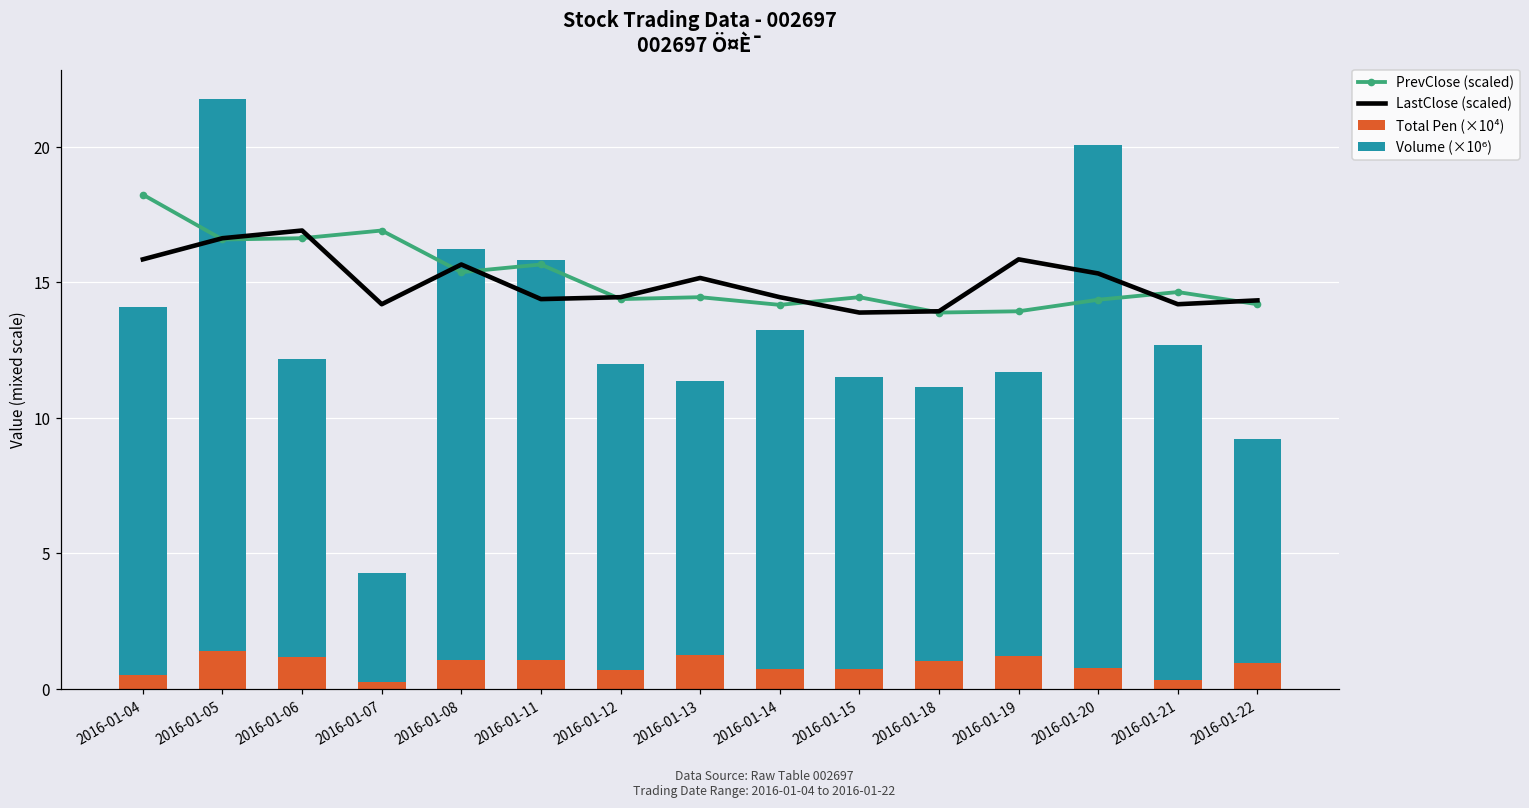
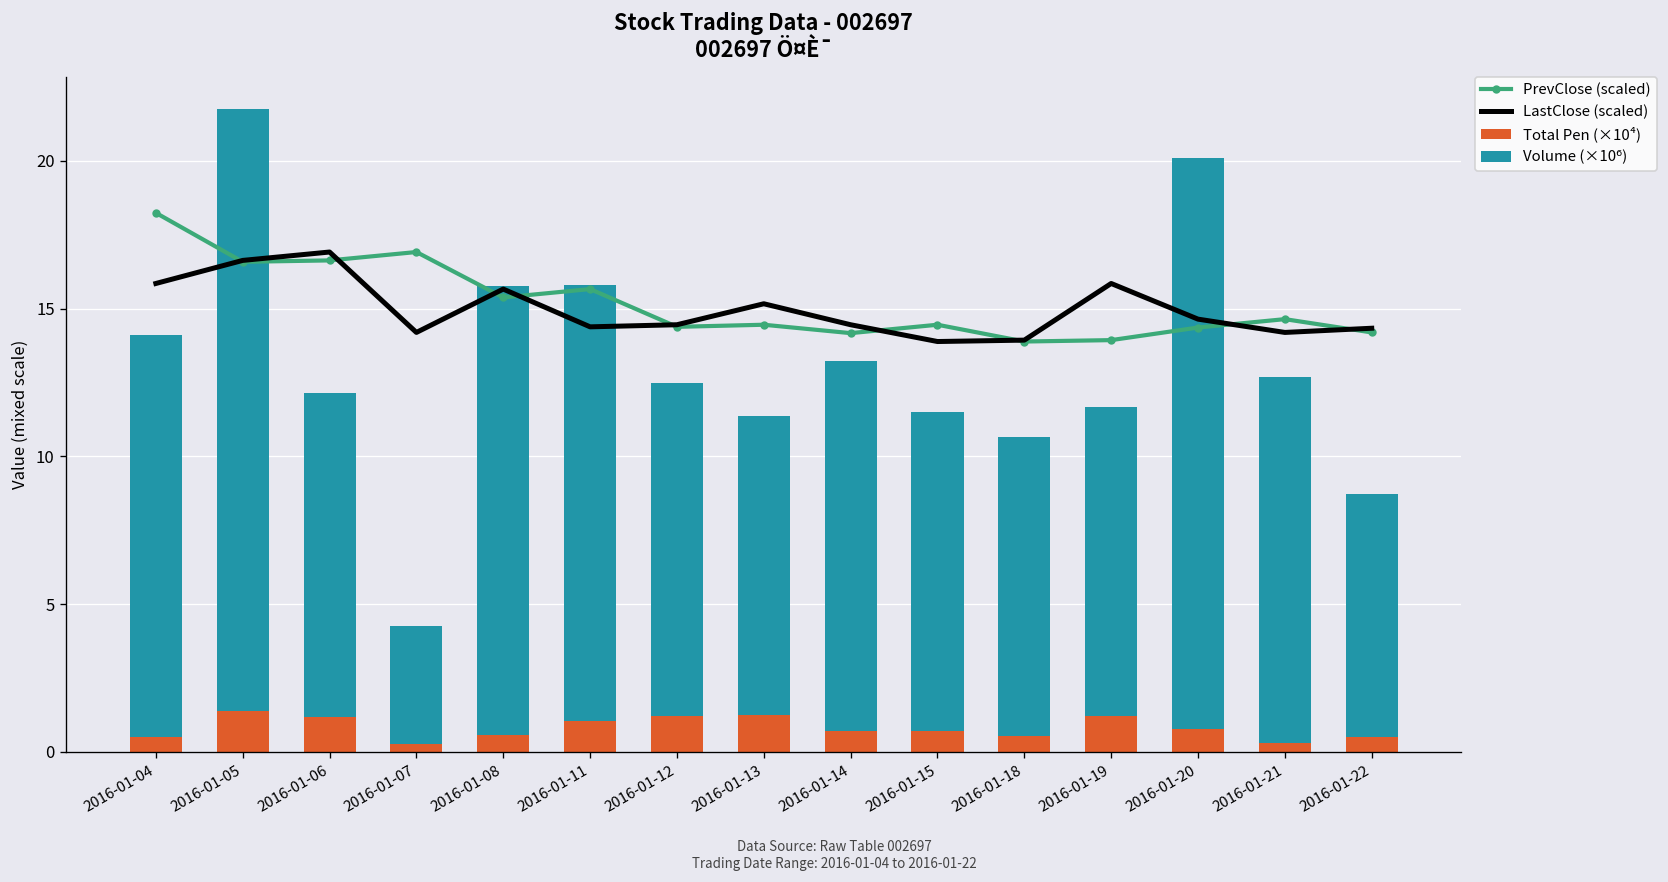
Total Pen (×10⁴), 2016-01-08: 1.0 -> 0.6
Total Pen (×10⁴), 2016-01-12: 0.7 -> 1.2
Total Pen (×10⁴), 2016-01-18: 1.0 -> 0.6
LastClose (scaled), 2016-01-20: 15.3 -> 14.6
Total Pen (×10⁴), 2016-01-22: 1.0 -> 0.5
